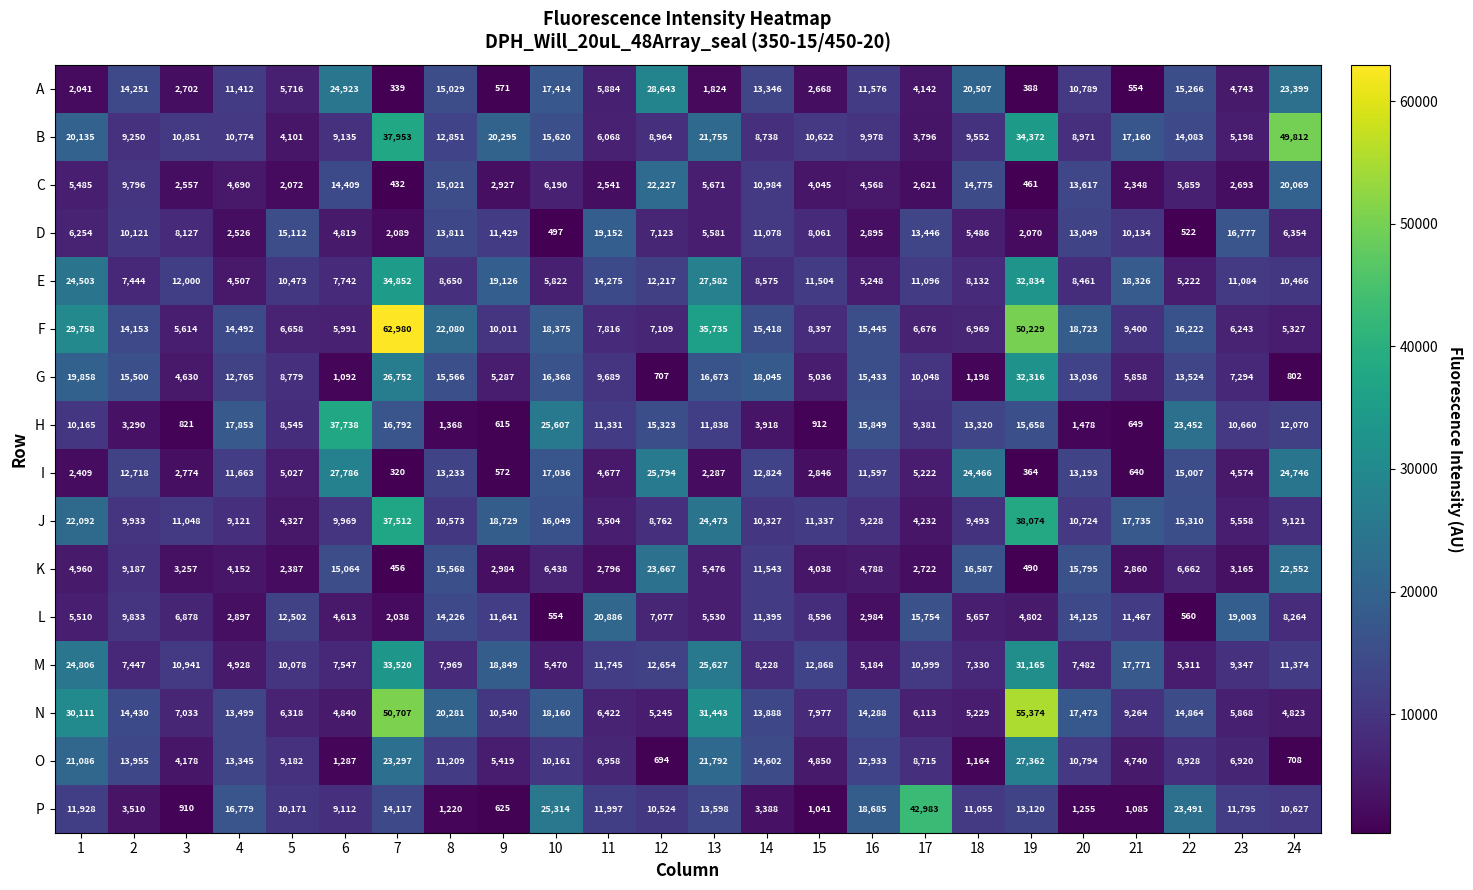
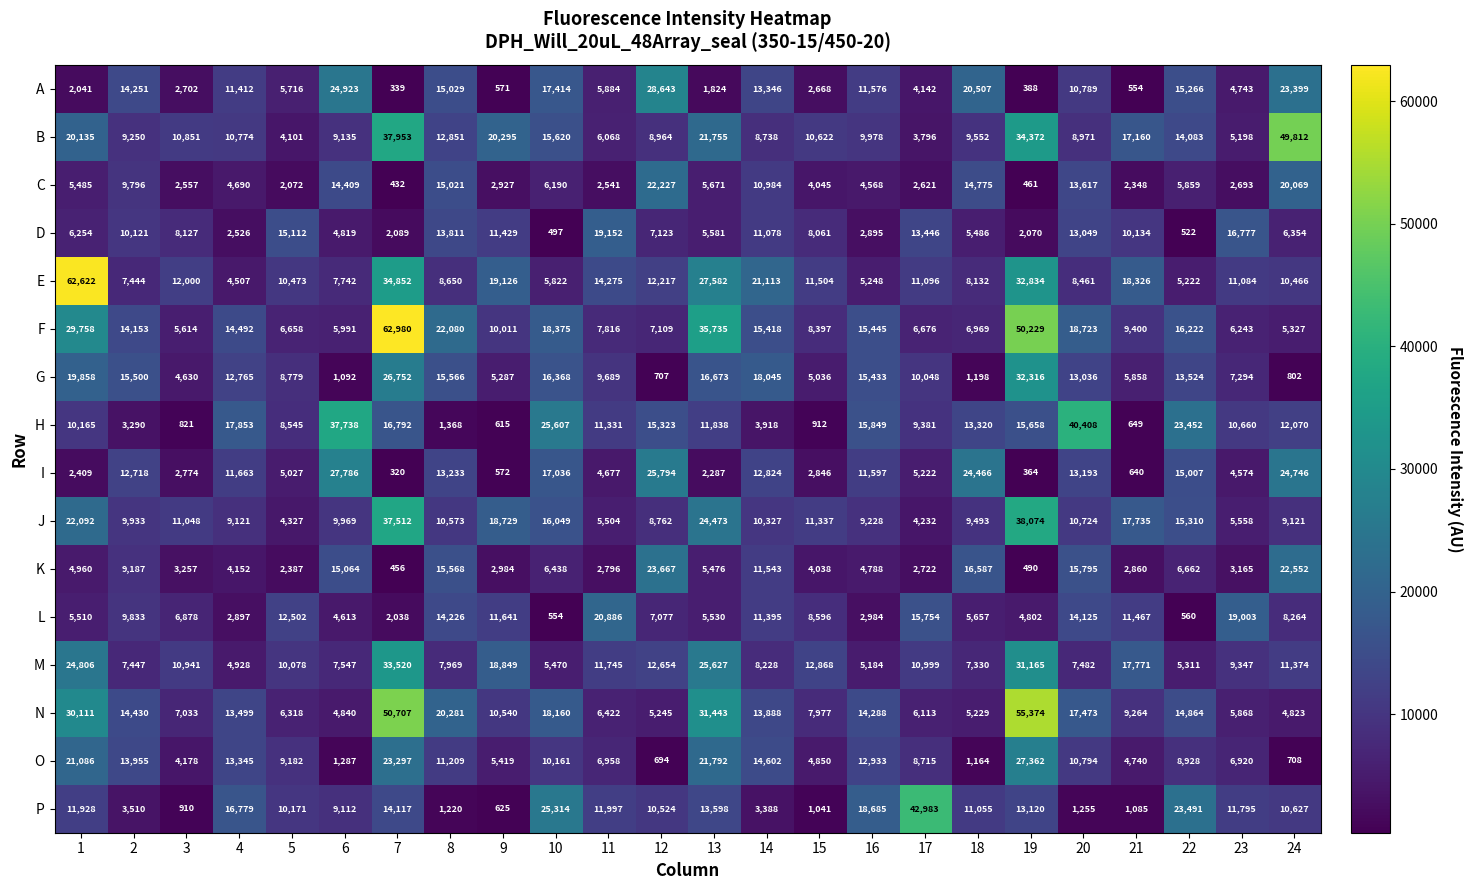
E, 1: 24,503 -> 62,622
E, 14: 8,575 -> 21,113
H, 20: 1,478 -> 40,408
